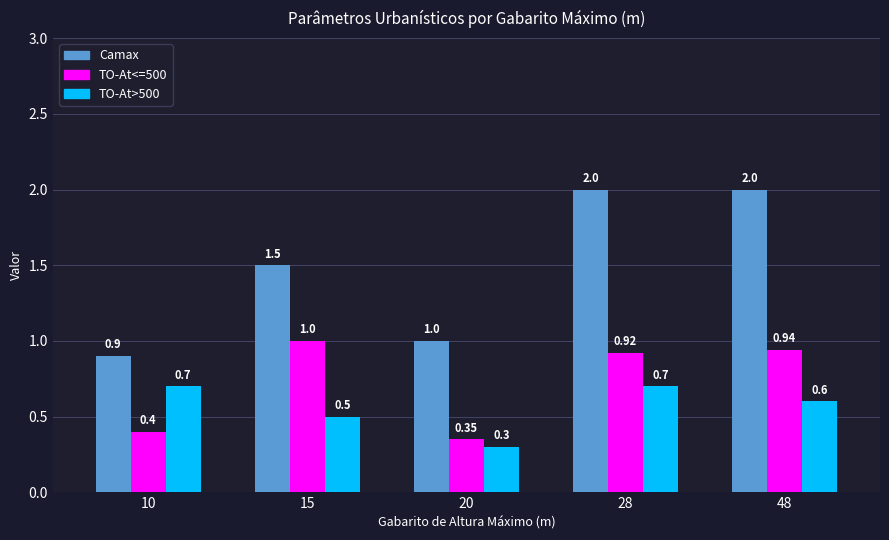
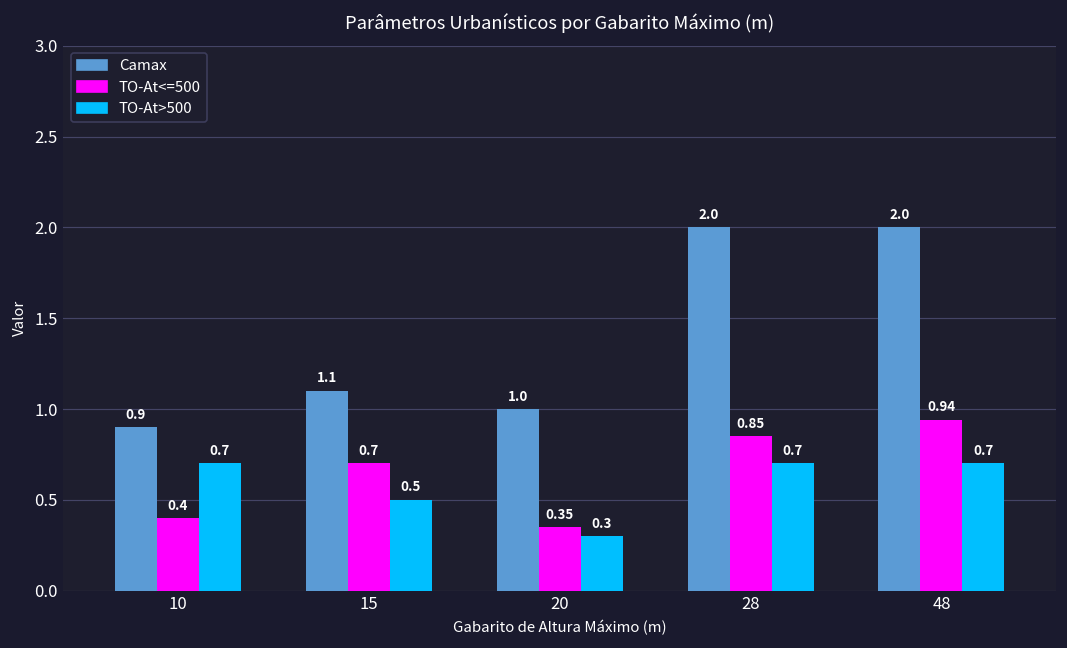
Camax, 15: 1.5 -> 1.1
TO-At<=500, 15: 1.0 -> 0.7
TO-At<=500, 28: 0.92 -> 0.85
TO-At>500, 48: 0.6 -> 0.7
